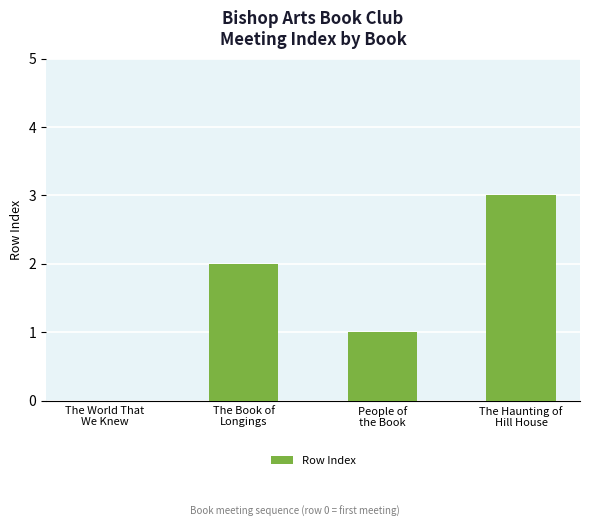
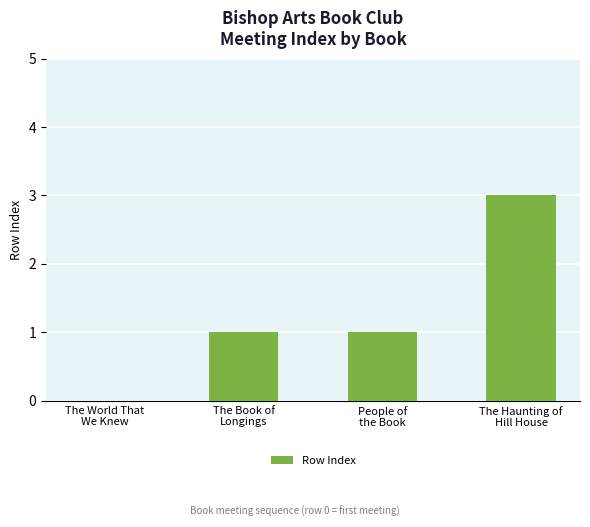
The Book of Longings: 2 -> 1
